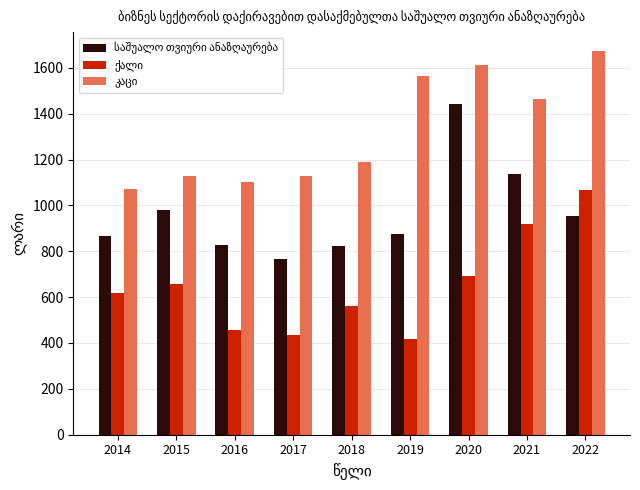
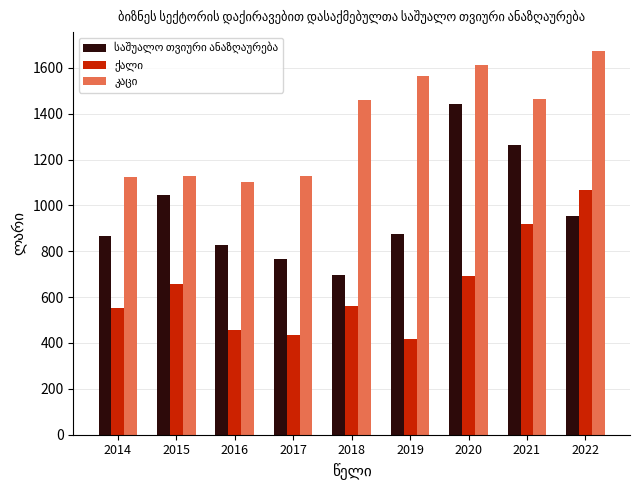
ქალი, 2014: 620 -> 550
კაცი, 2014: 1070 -> 1120
საშუალო თვიური ანაზღაურება, 2015: 980 -> 1050
საშუალო თვიური ანაზღაურება, 2018: 820 -> 700
კაცი, 2018: 1190 -> 1460
საშუალო თვიური ანაზღაურება, 2021: 1140 -> 1260
